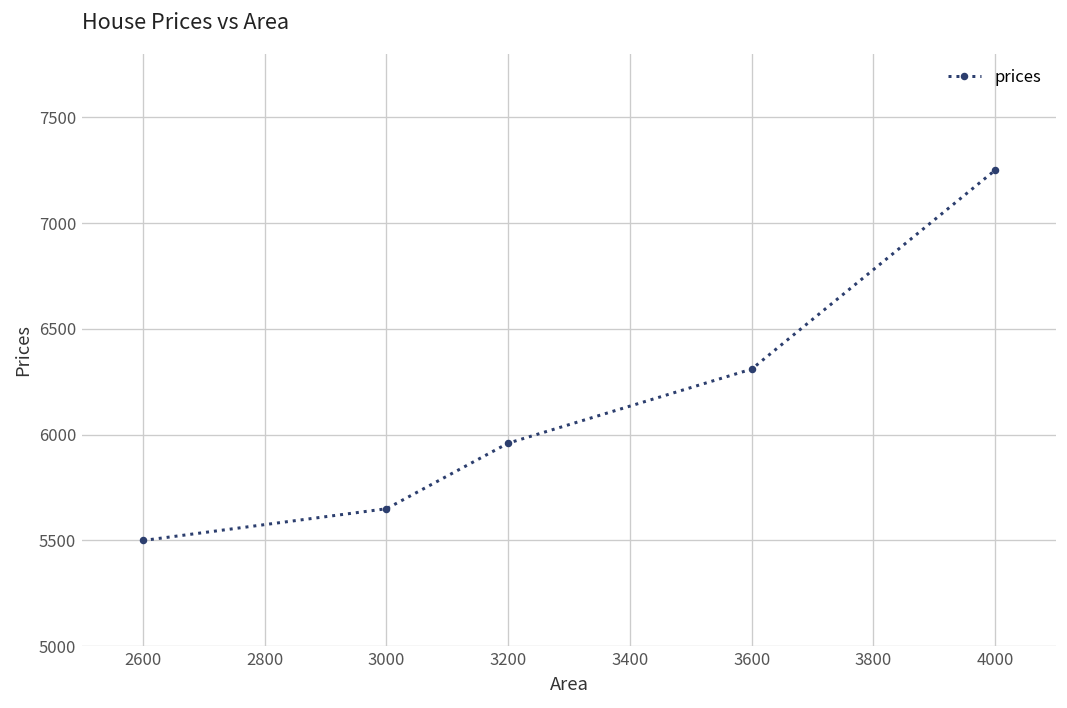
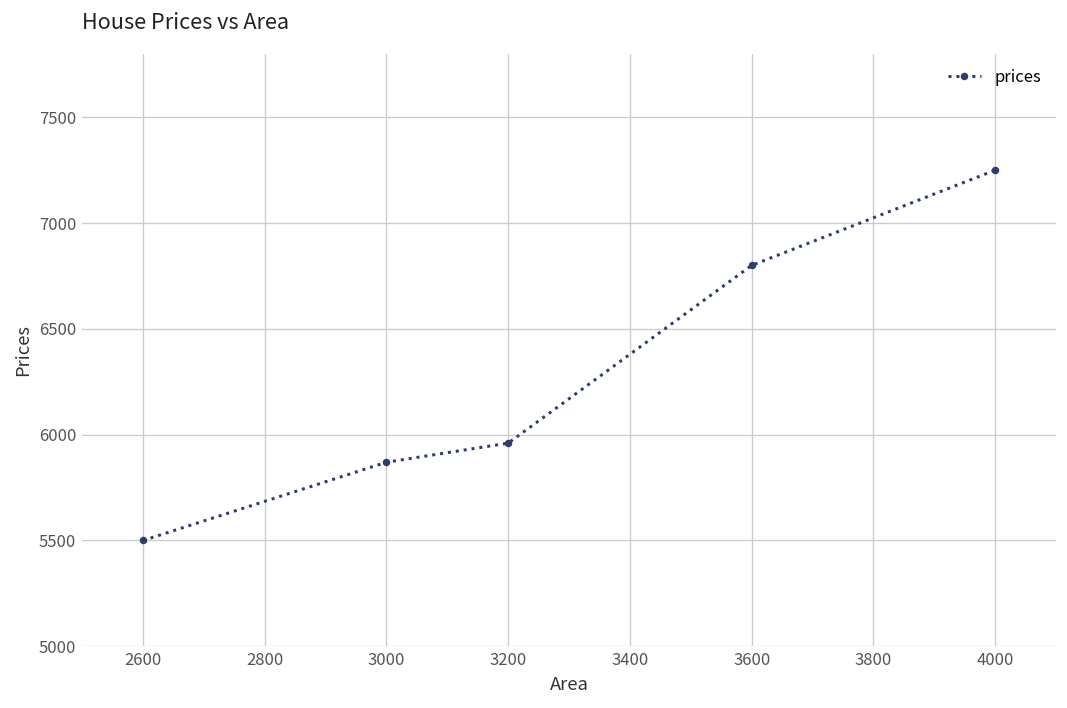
3000: 5650 -> 5870
3600: 6310 -> 6800
